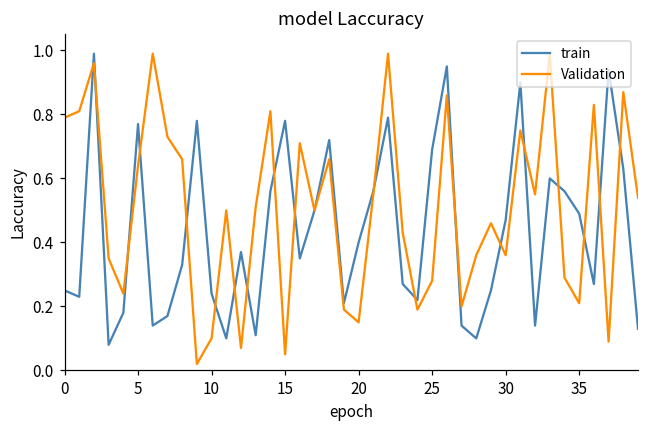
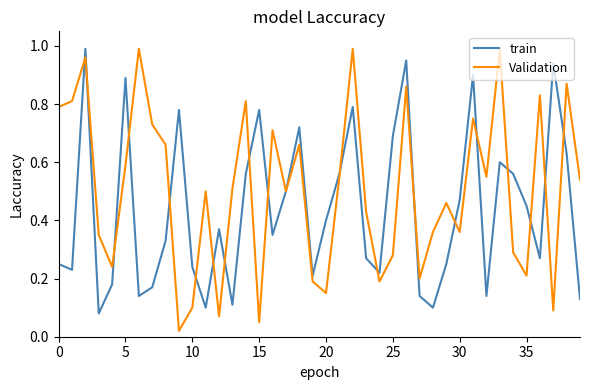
train, 5: 0.77 -> 0.89
Validation, 5: 0.64 -> 0.59
train, 35: 0.49 -> 0.45
